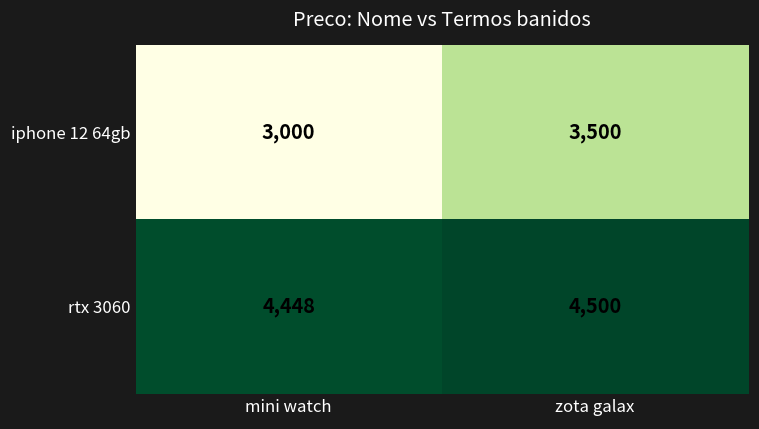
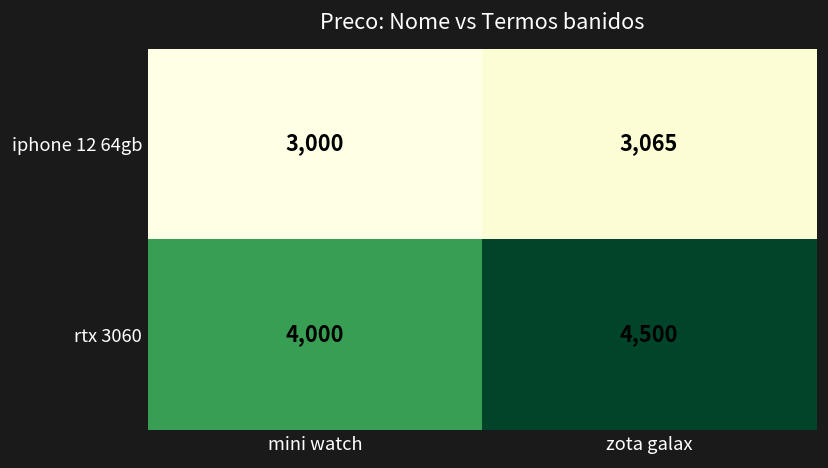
iphone 12 64gb, zota galax: 3,500 -> 3,065
rtx 3060, mini watch: 4,448 -> 4,000
